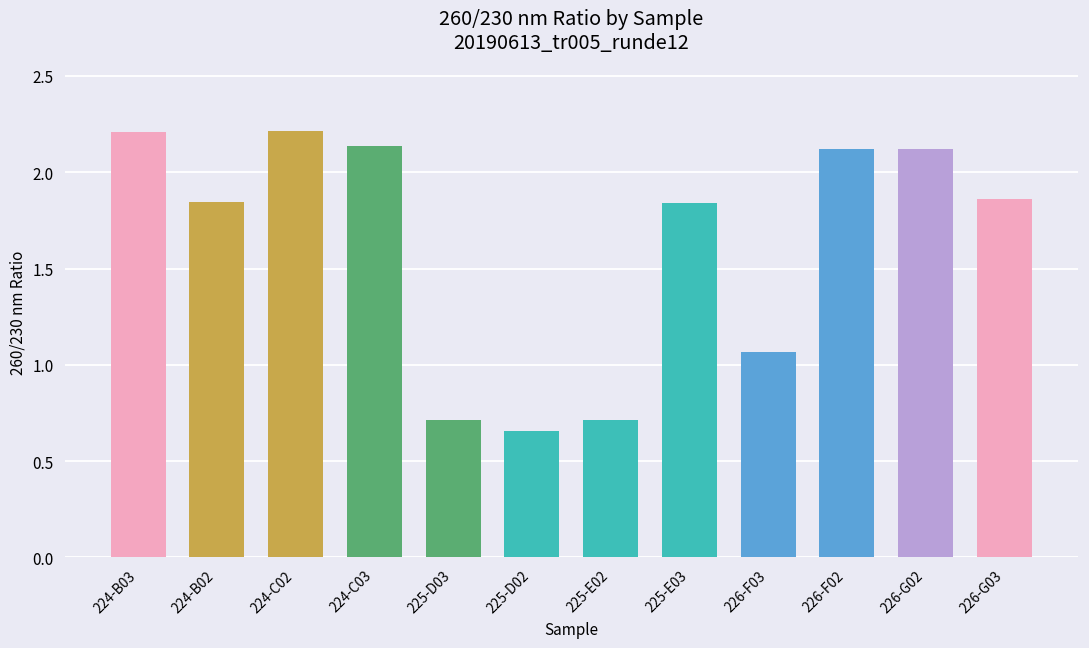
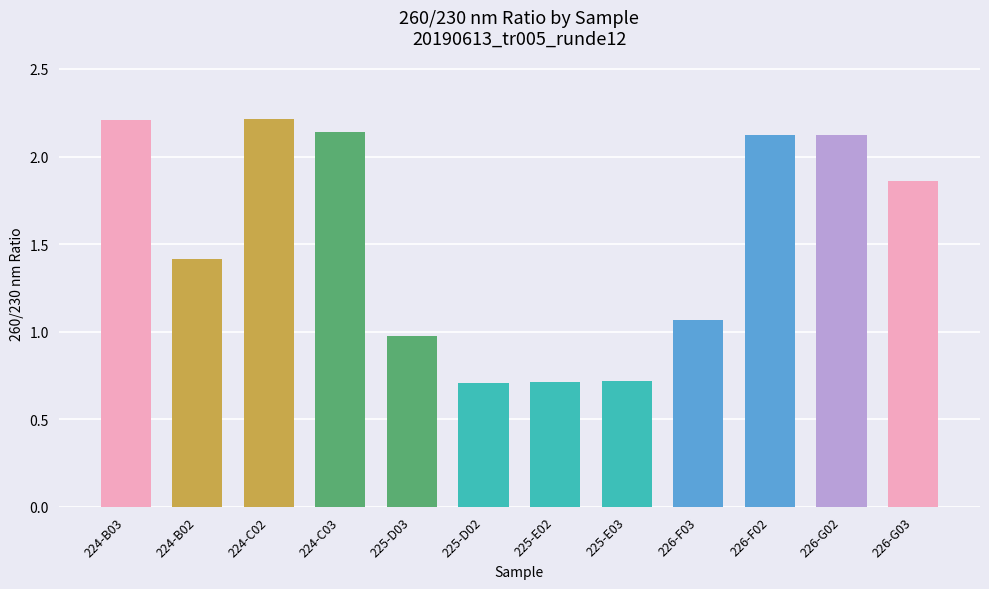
224-B02: 1.84 -> 1.42
225-D03: 0.71 -> 0.97
225-D02: 0.66 -> 0.71
225-E03: 1.84 -> 0.72
